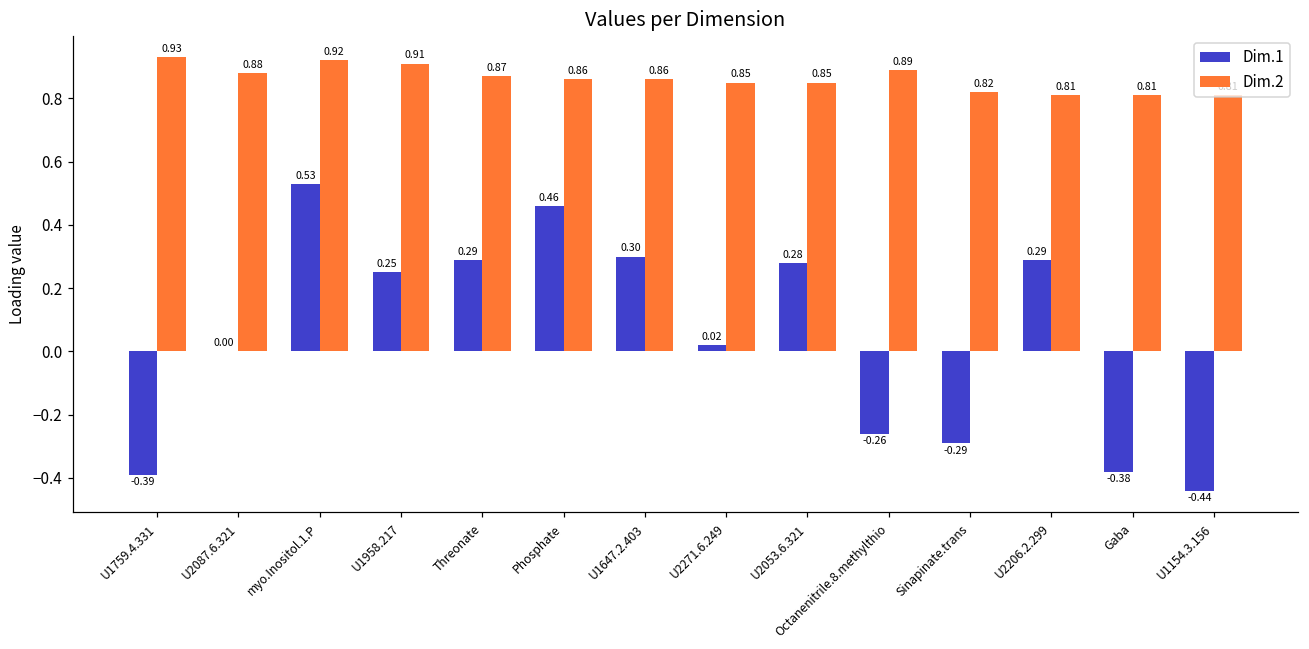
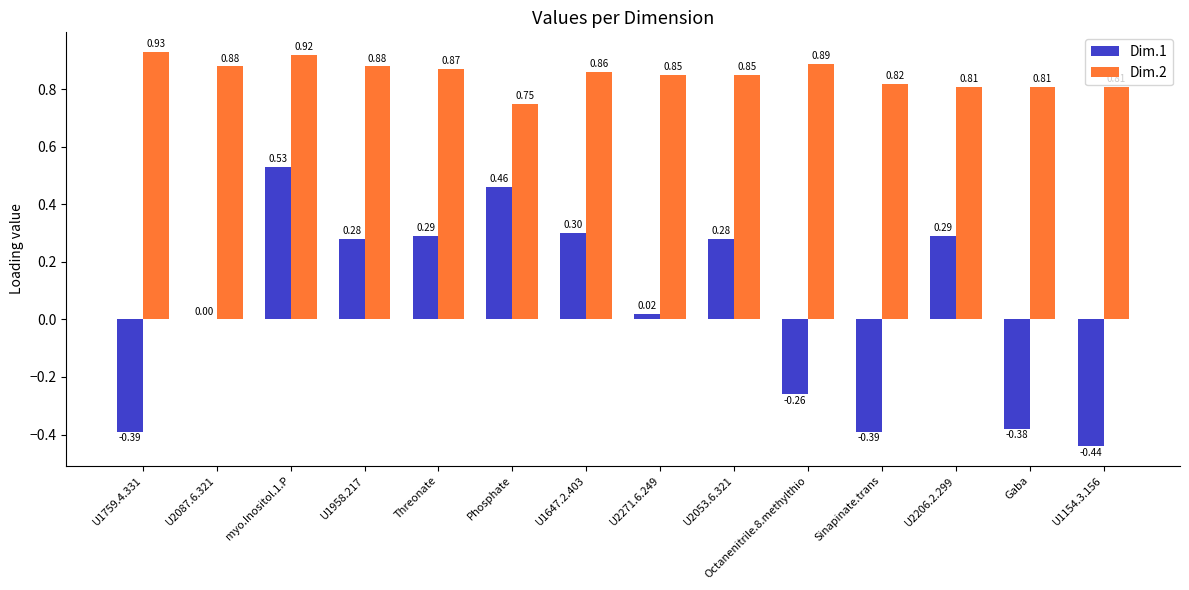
Dim.1, U1958.217: 0.25 -> 0.28
Dim.2, U1958.217: 0.91 -> 0.88
Dim.2, Phosphate: 0.86 -> 0.75
Dim.1, Sinapinate.trans: -0.29 -> -0.39
